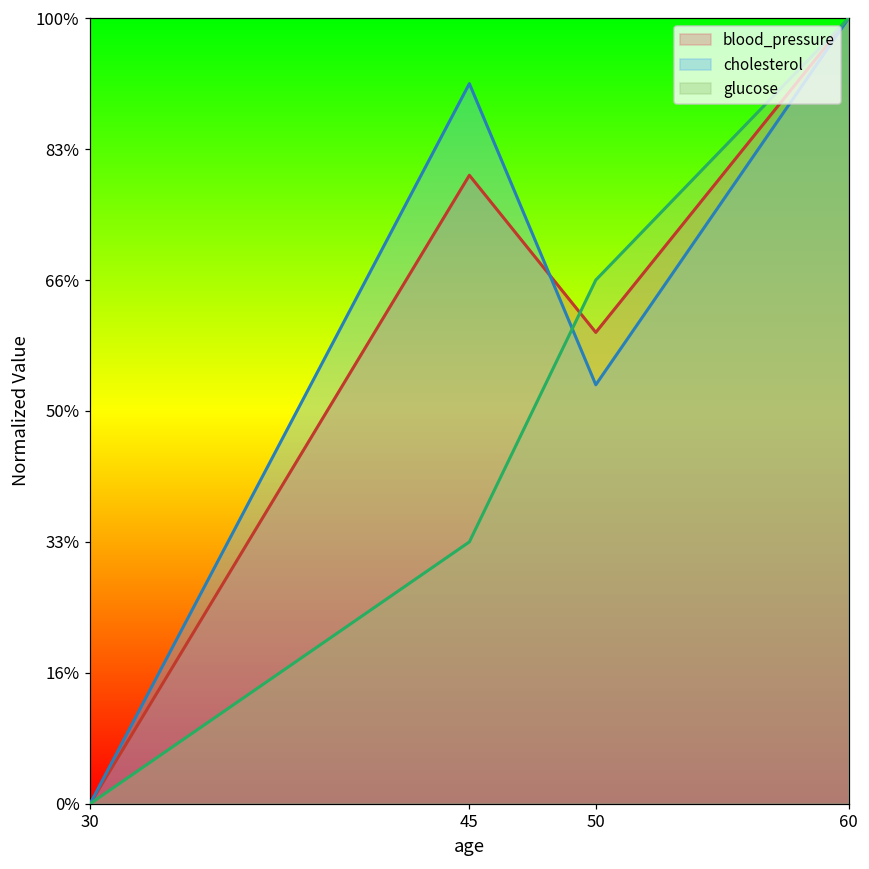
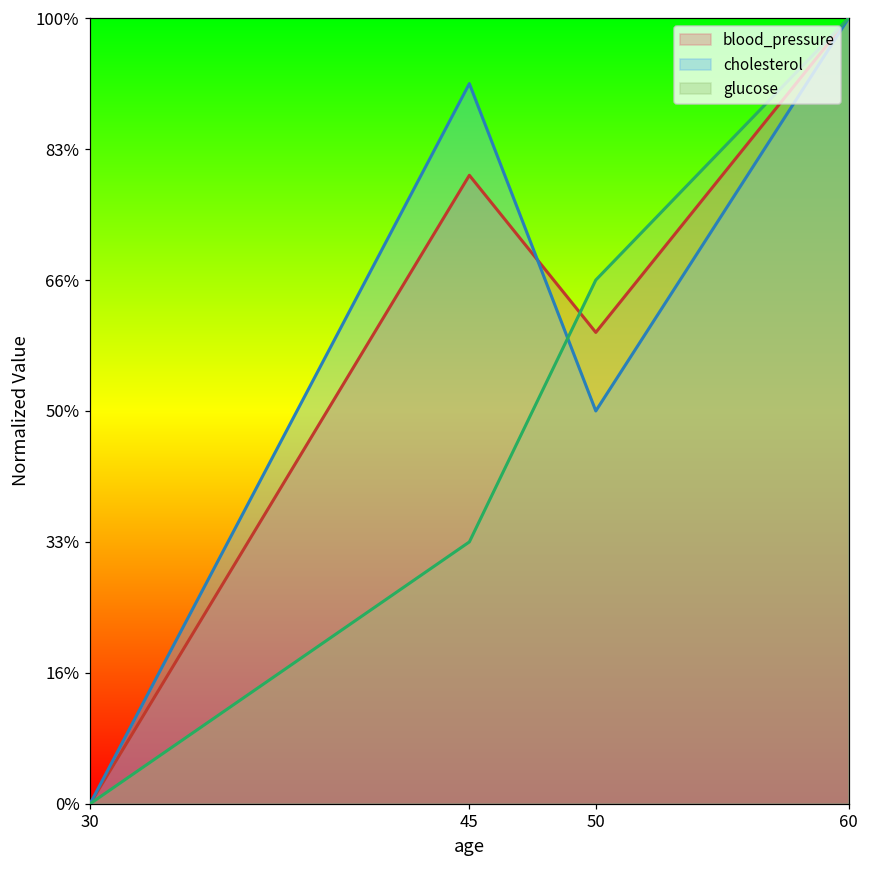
cholesterol, 50: 53% -> 50%
